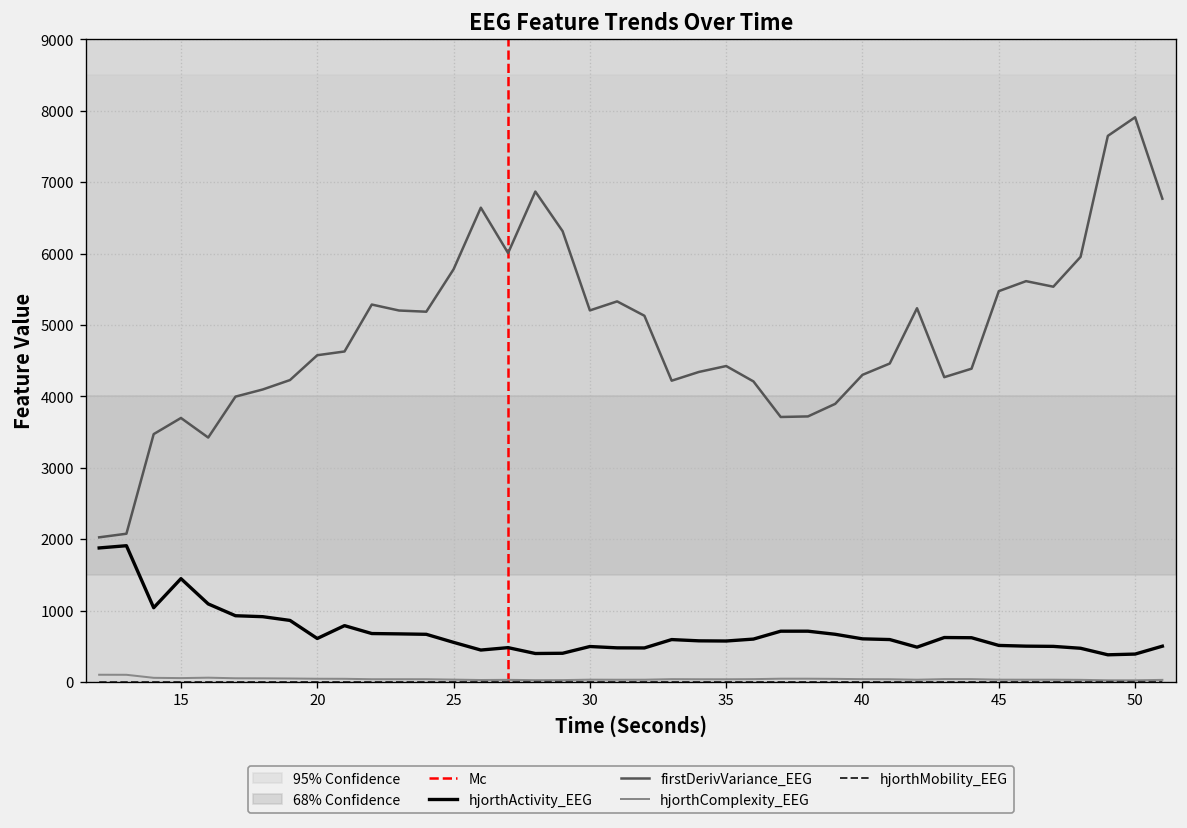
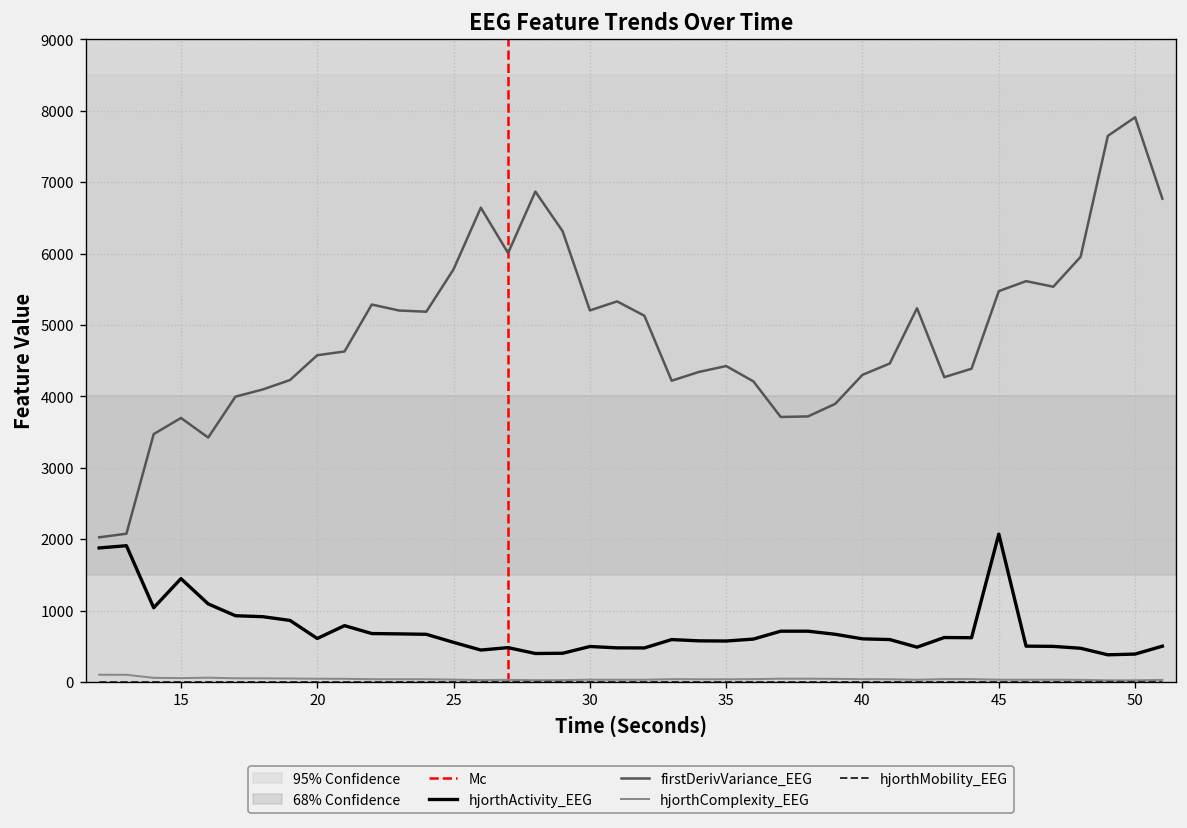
hjorthActivity_EEG, 45: 500 -> 2100
